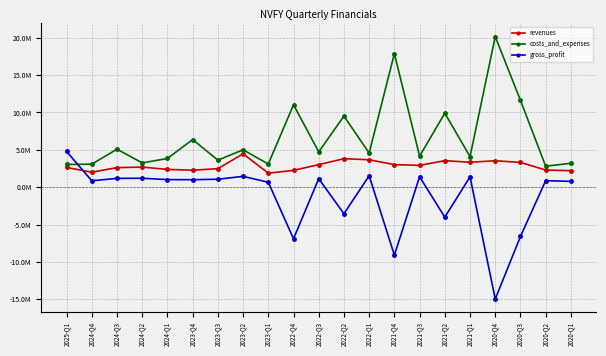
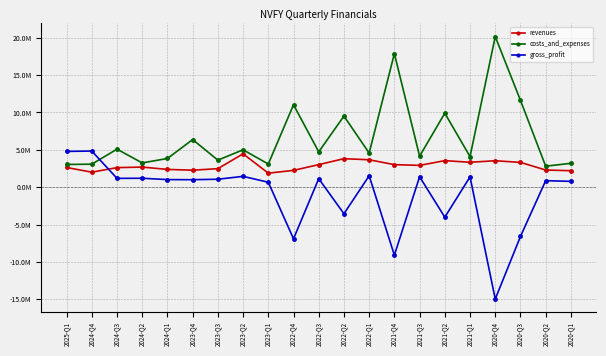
gross_profit, 2024-Q4: 1000000 -> 5000000
